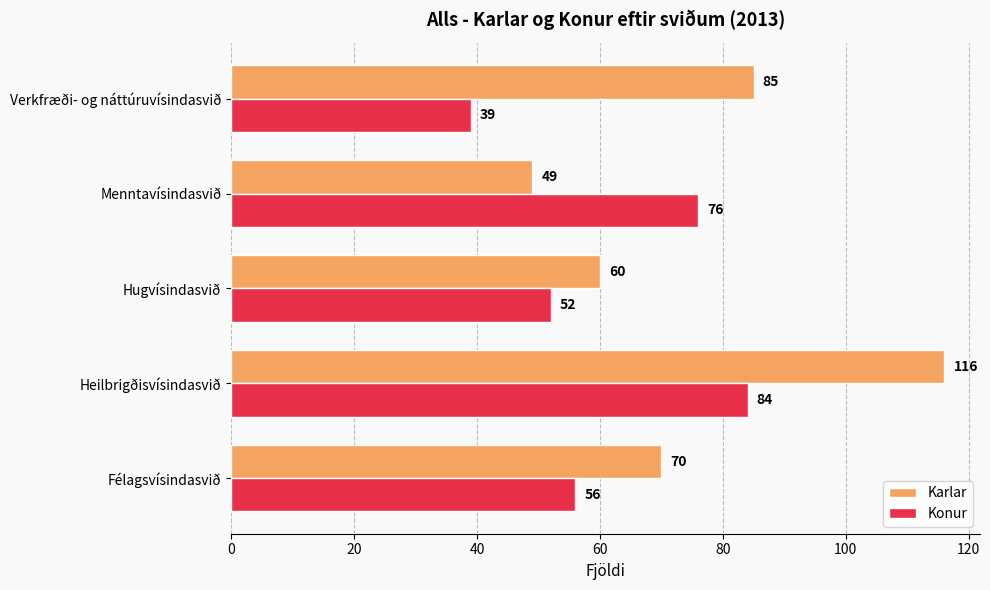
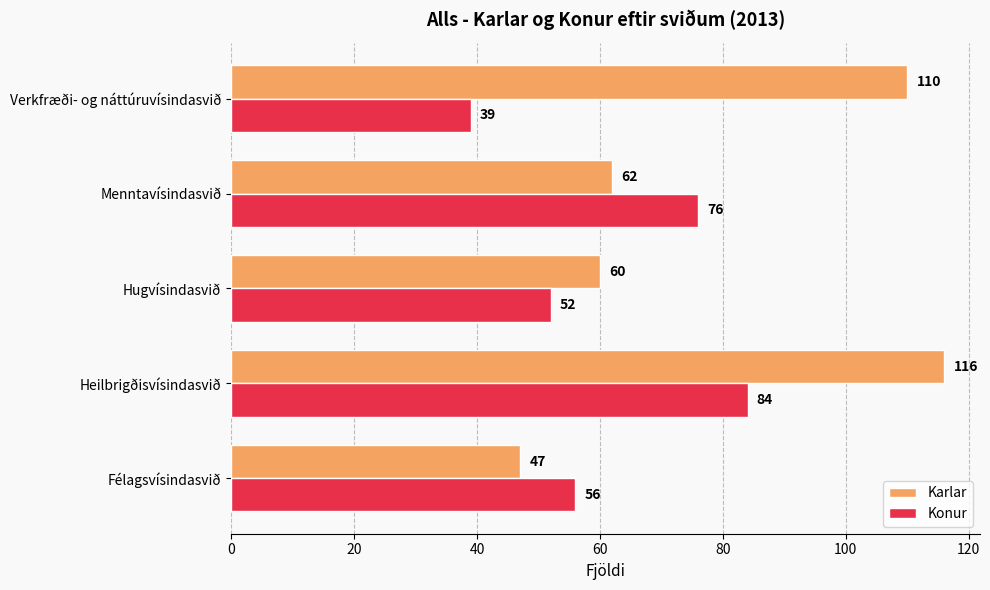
Karlar, Verkfræði- og náttúruvísindasvið: 85 -> 110
Karlar, Menntavísindasvið: 49 -> 62
Karlar, Félagsvísindasvið: 70 -> 47
